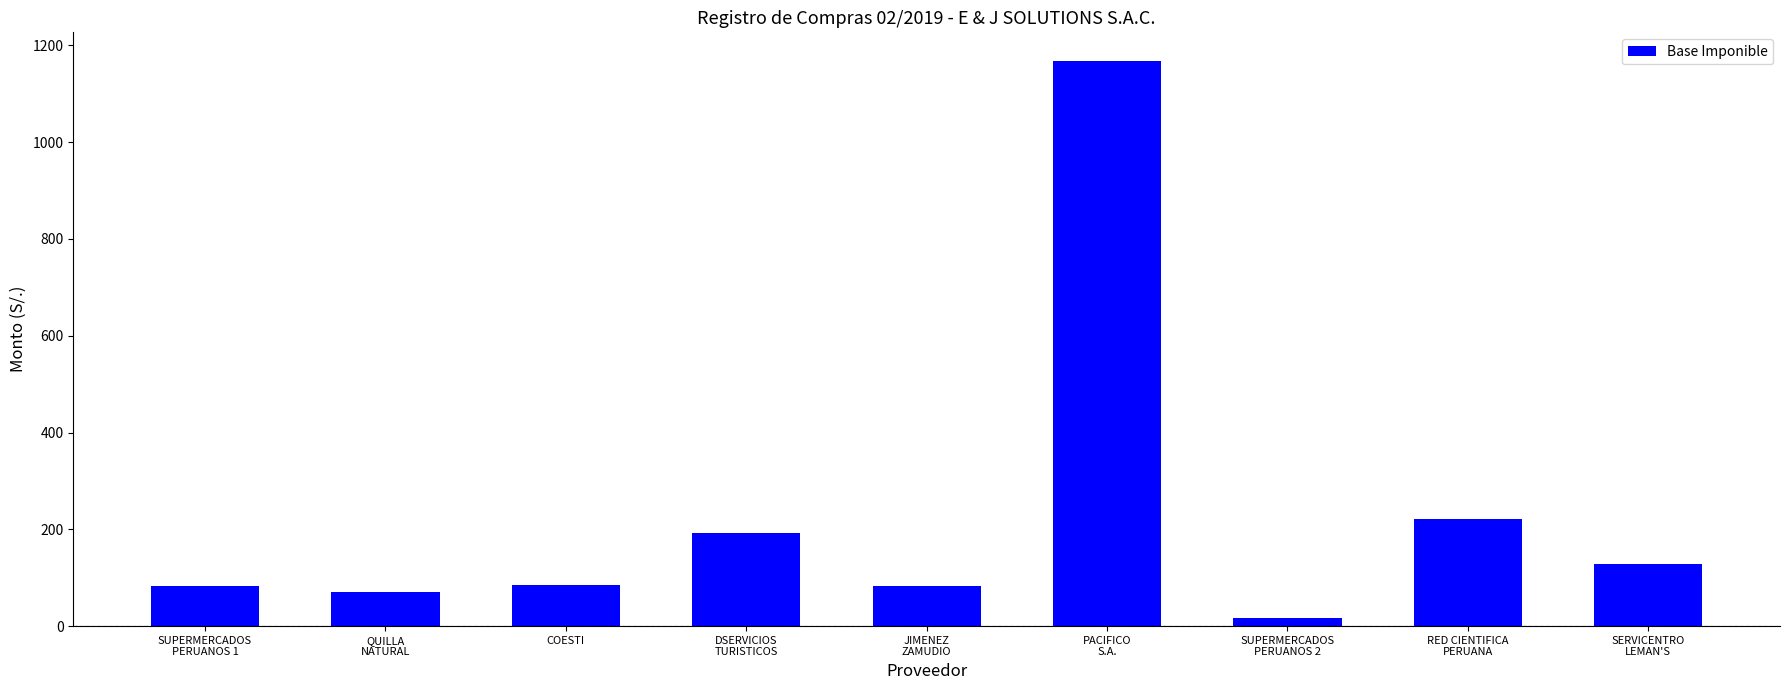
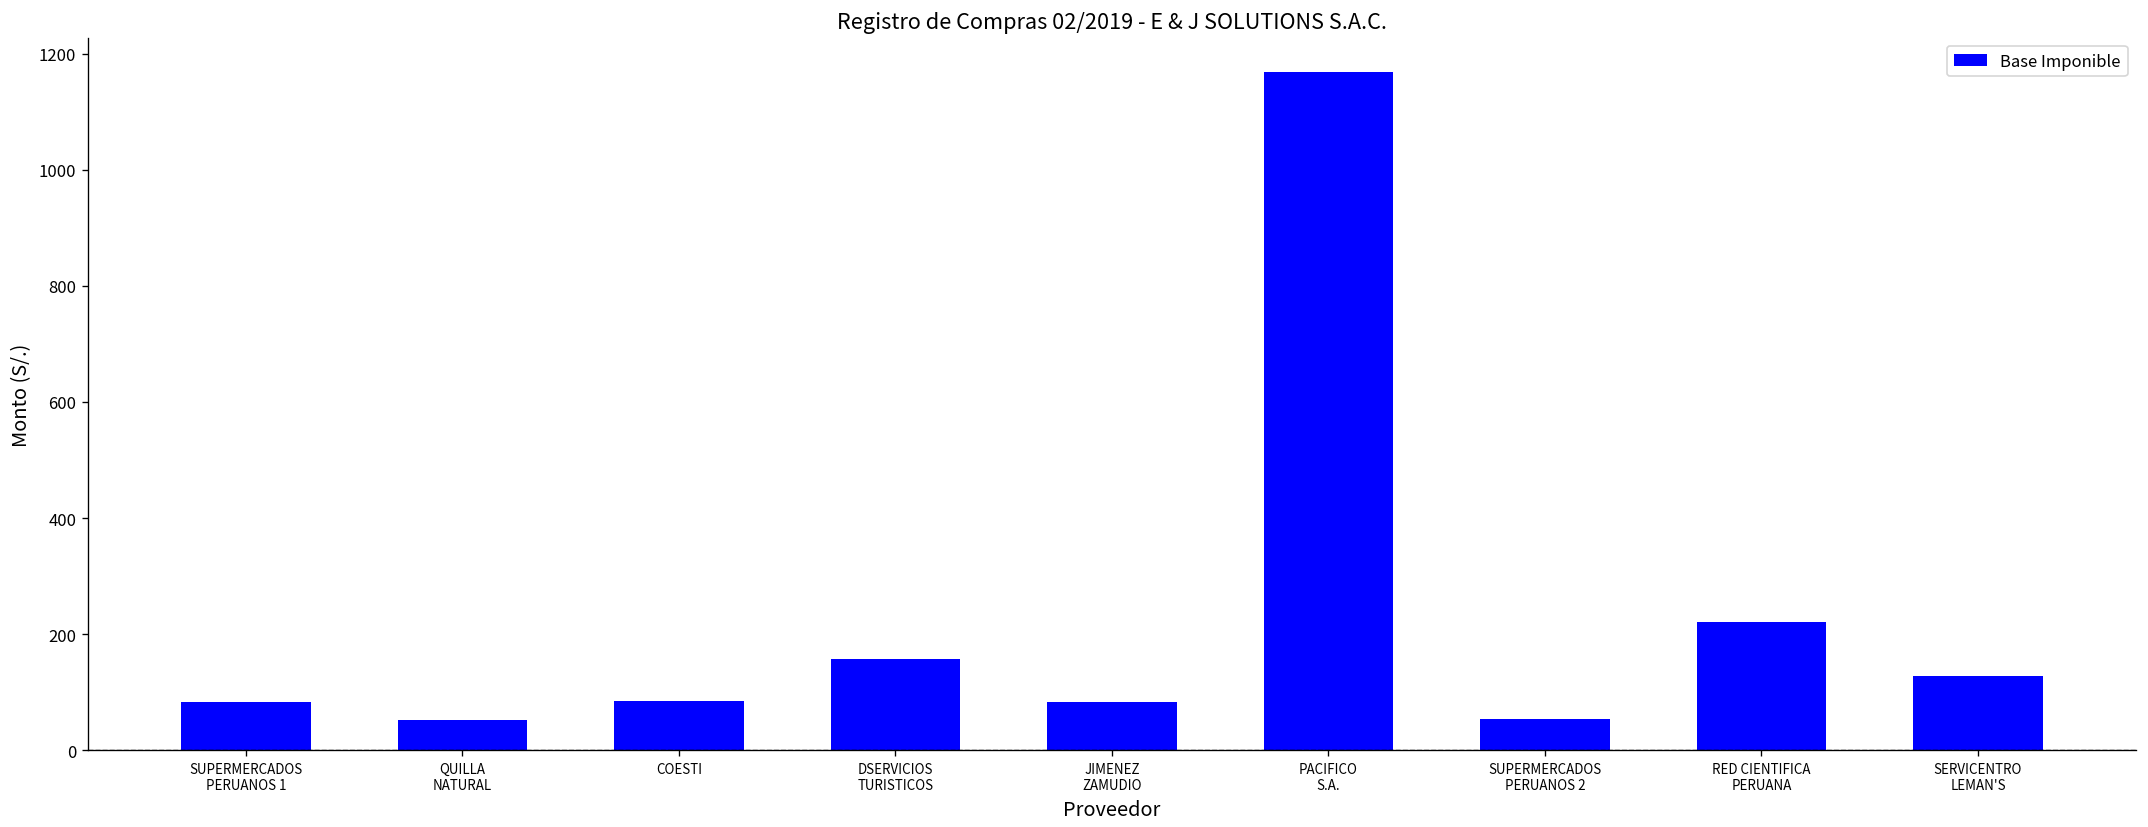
QUILLA NATURAL: 70 -> 50
DSERVICIOS TURISTICOS: 190 -> 160
SUPERMERCADOS PERUANOS 2: 20 -> 50
